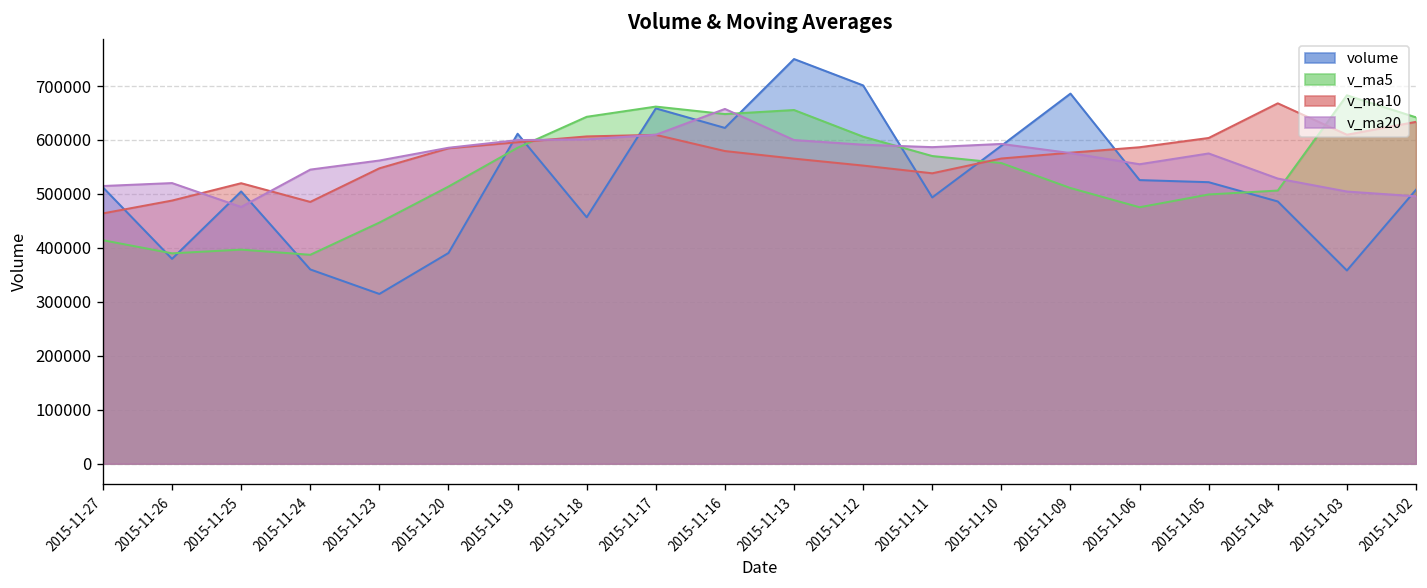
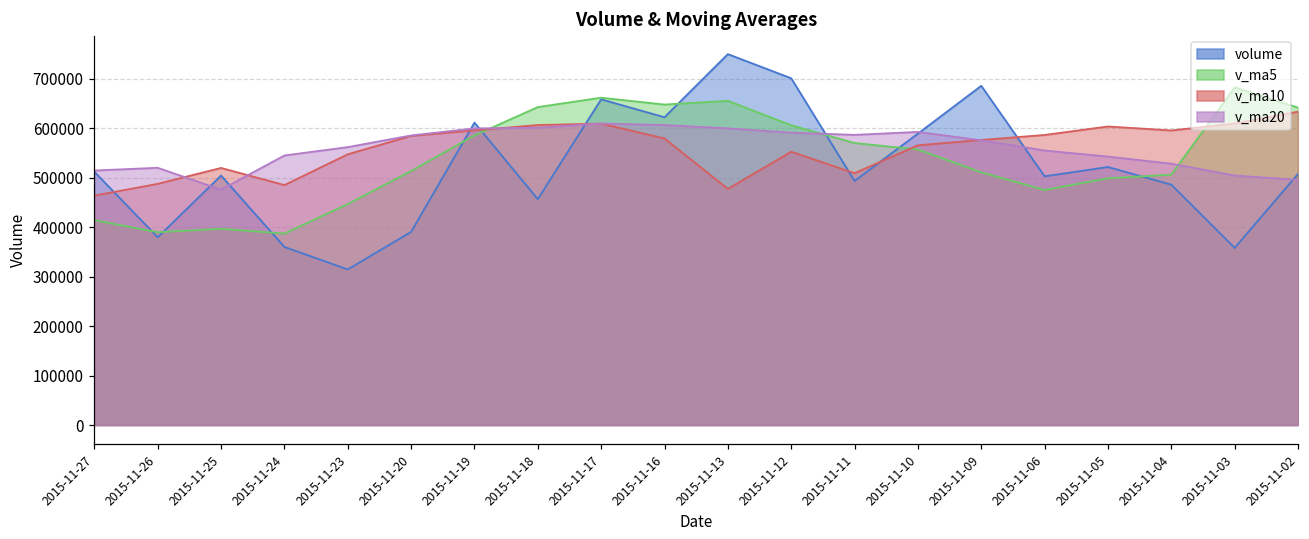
v_ma20, 2015-11-16: 660000 -> 610000
v_ma10, 2015-11-13: 570000 -> 480000
v_ma10, 2015-11-11: 540000 -> 510000
volume, 2015-11-06: 530000 -> 500000
v_ma20, 2015-11-05: 580000 -> 540000
v_ma10, 2015-11-04: 670000 -> 600000
